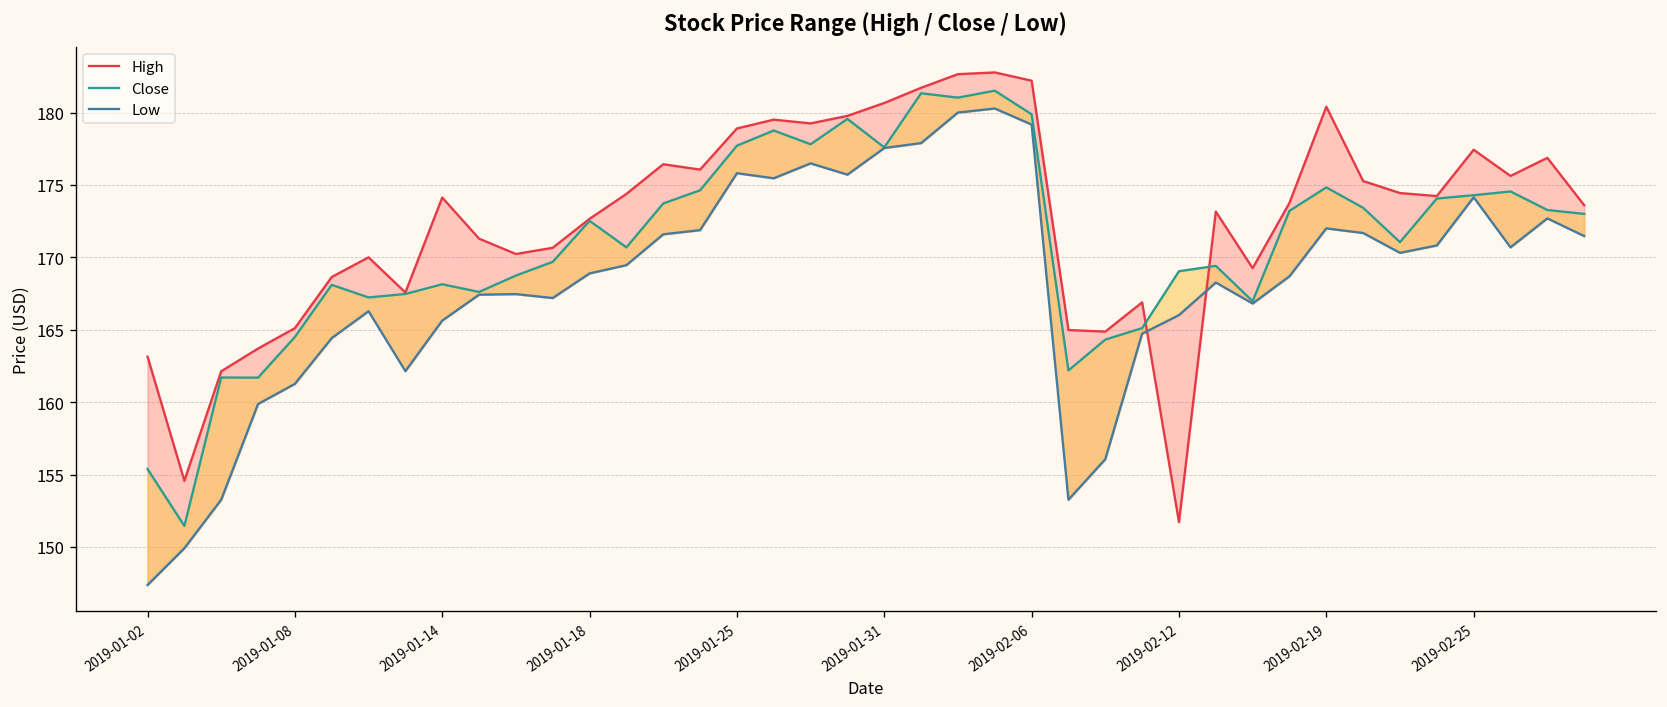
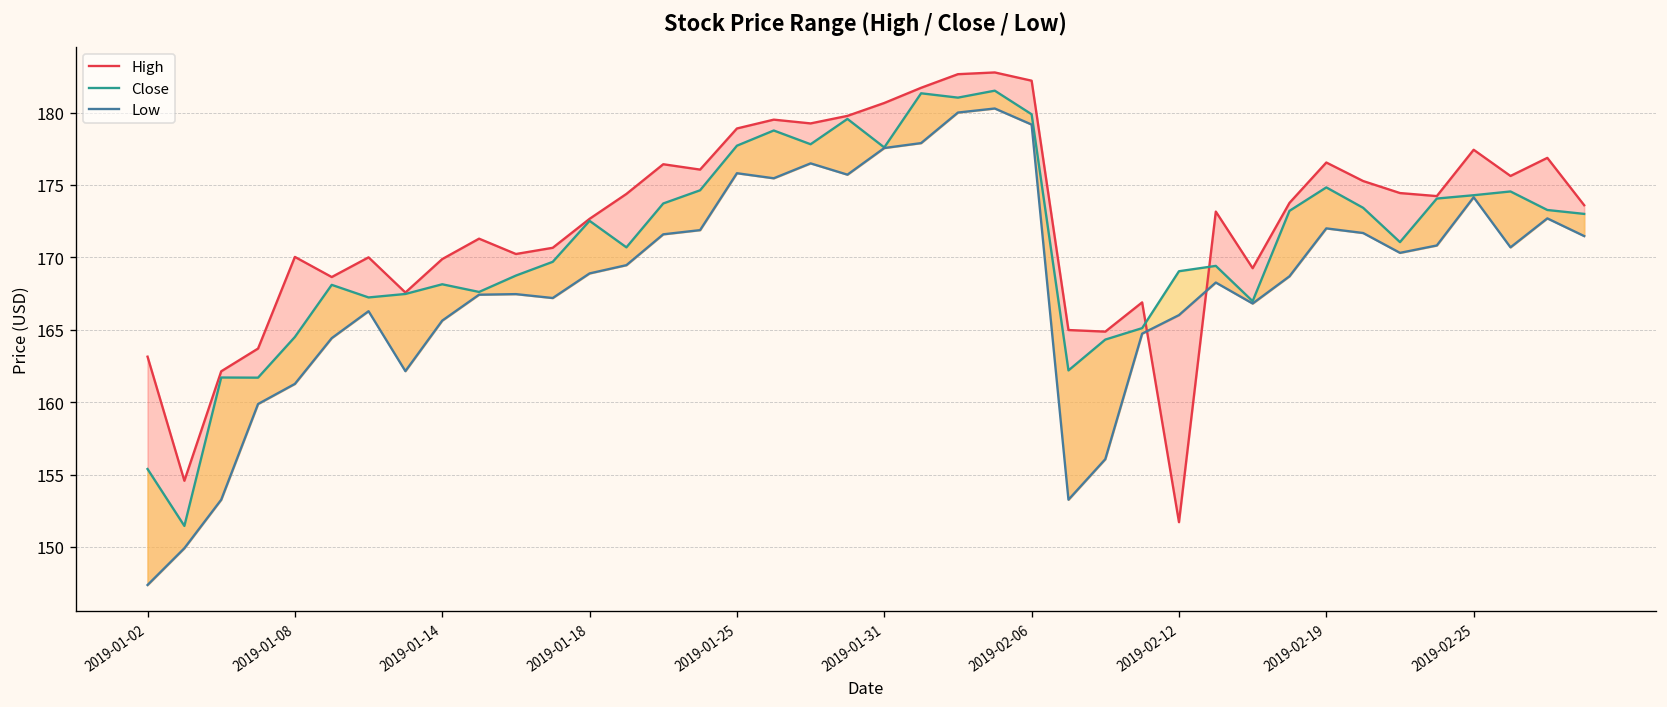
High, 2019-01-08: 165.1 -> 170.0
High, 2019-01-14: 174.1 -> 169.9
High, 2019-02-19: 180.4 -> 176.6
